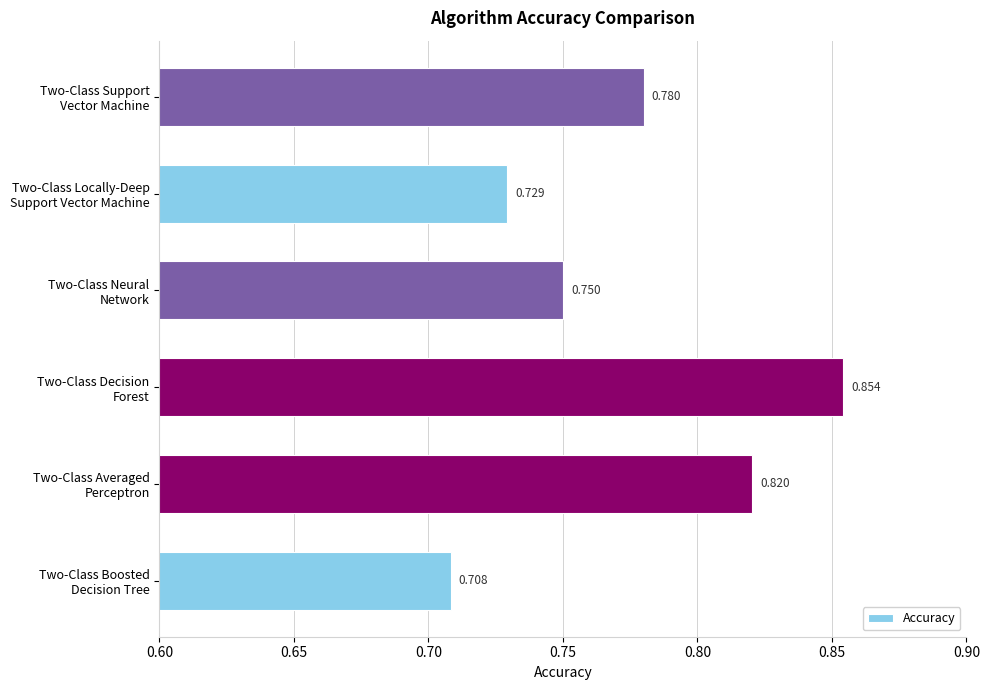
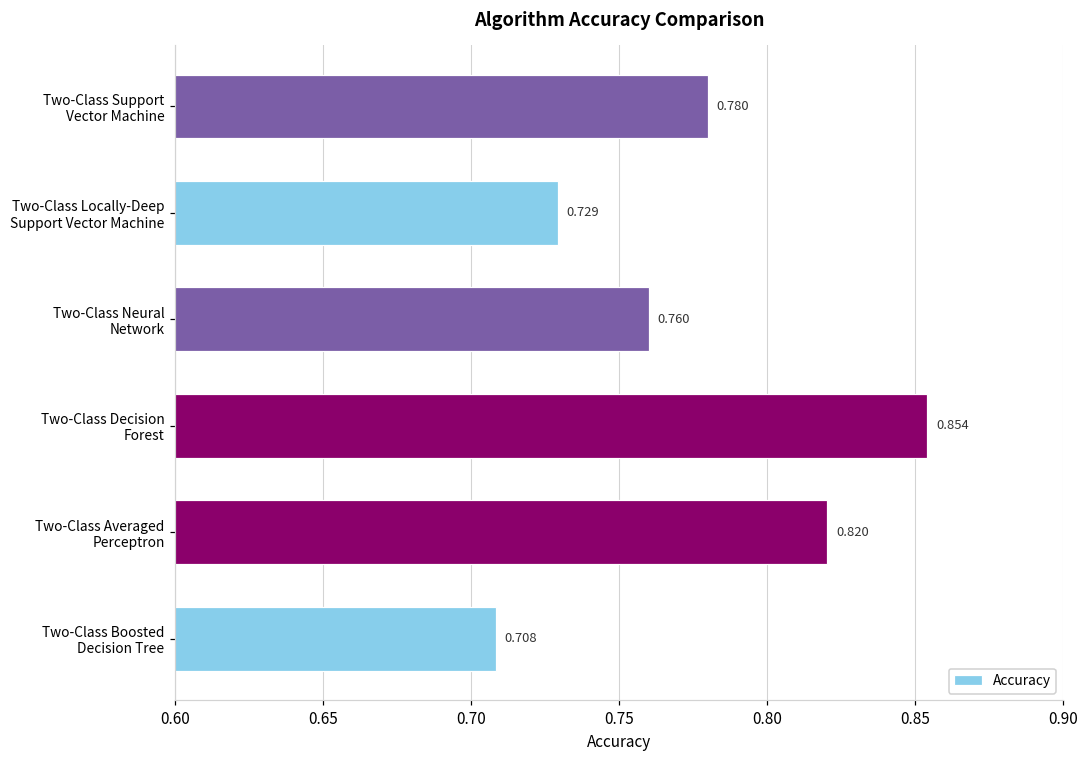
Two-Class Neural Network: 0.750 -> 0.760
